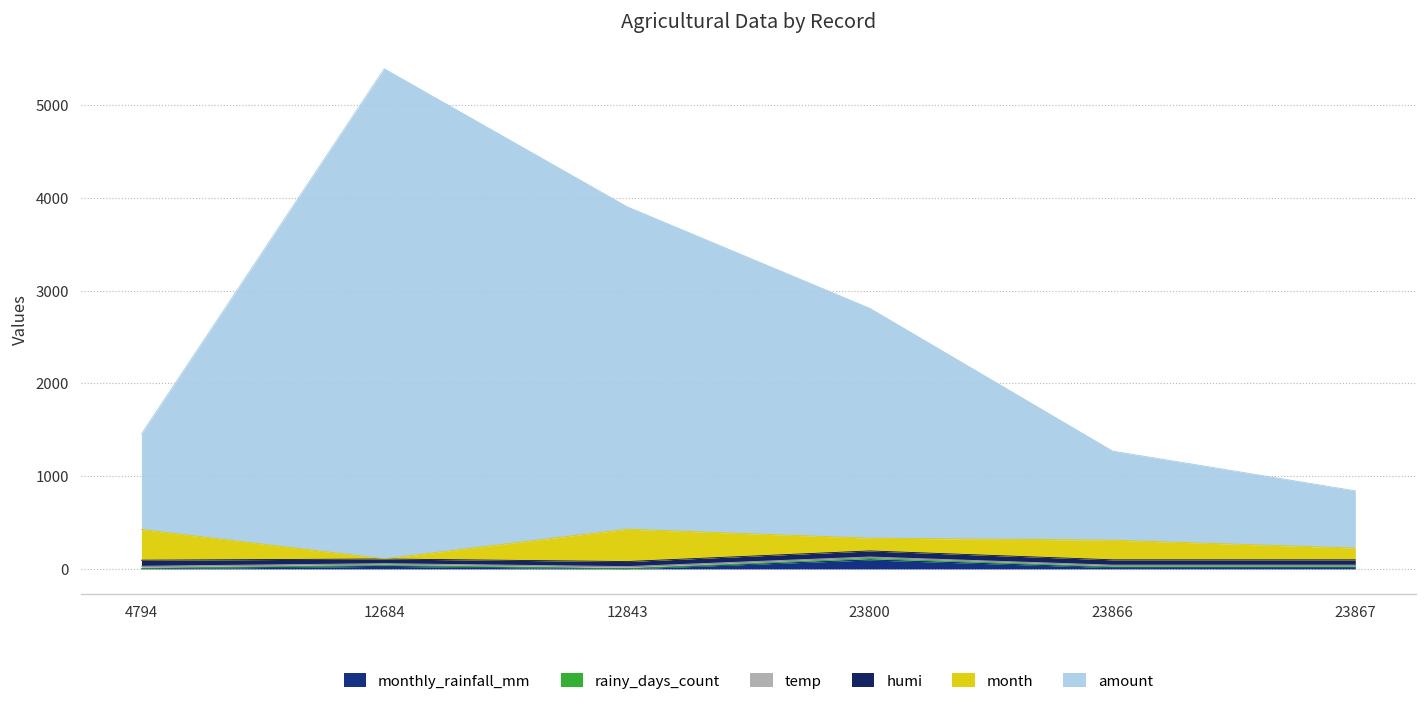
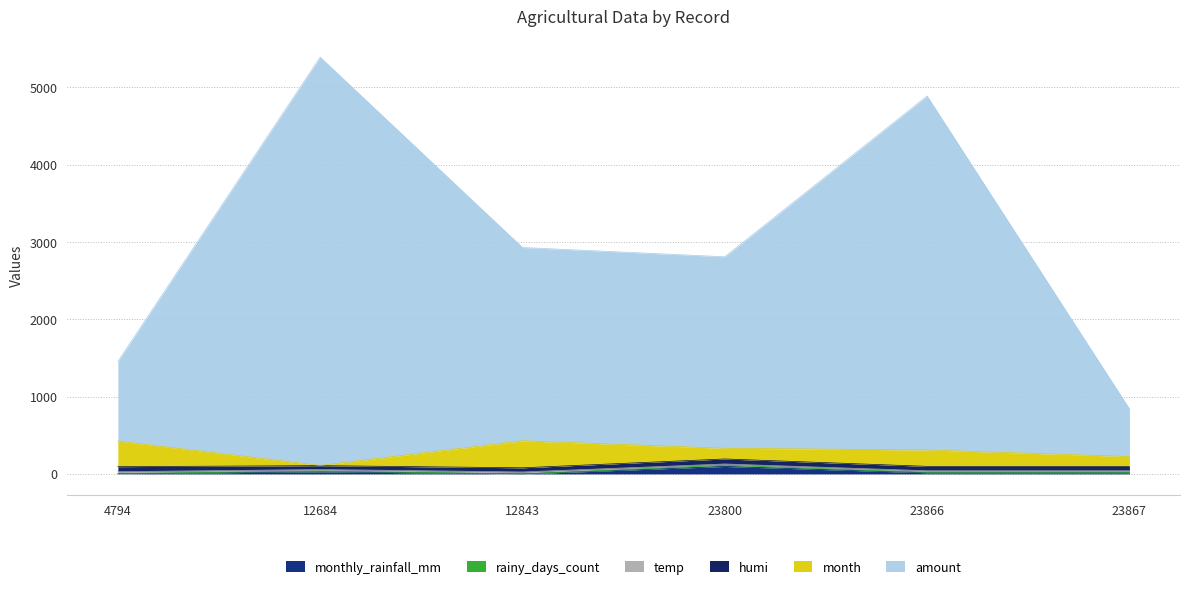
amount, 12843: 3500 -> 2500
amount, 23866: 1000 -> 4600
